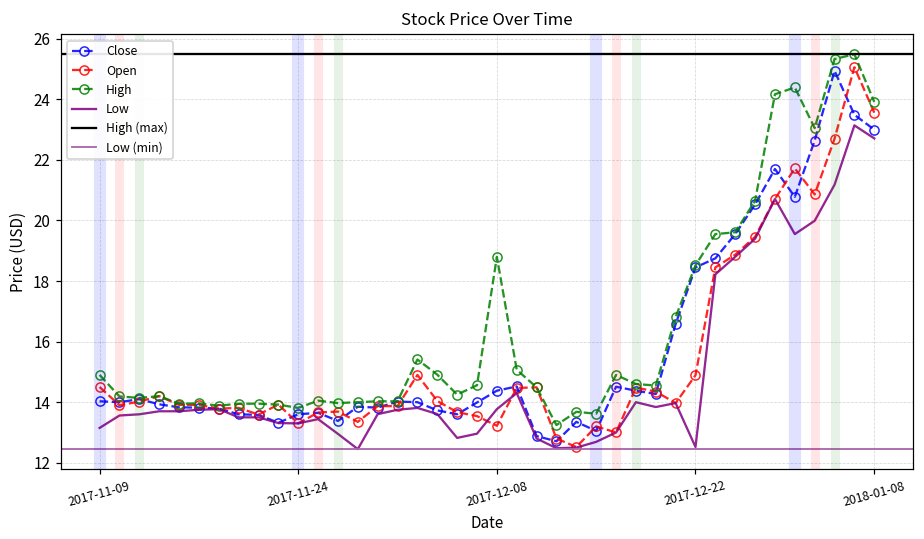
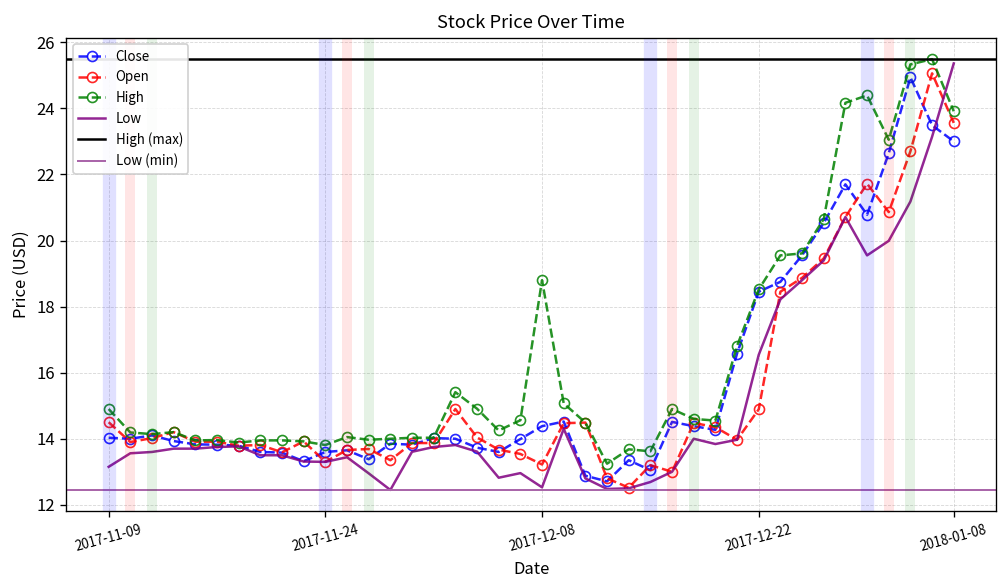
Low, 2017-12-08: 13.8 -> 12.5
Low, 2017-12-22: 12.5 -> 16.5
Low, 2018-01-08: 22.7 -> 25.4
